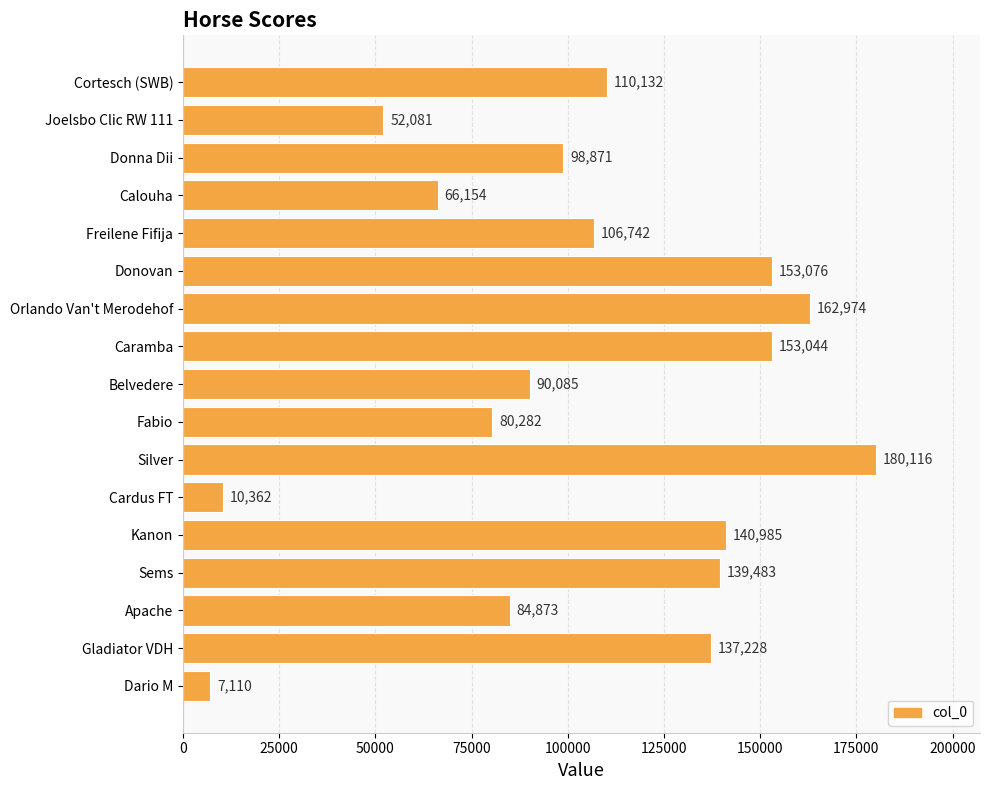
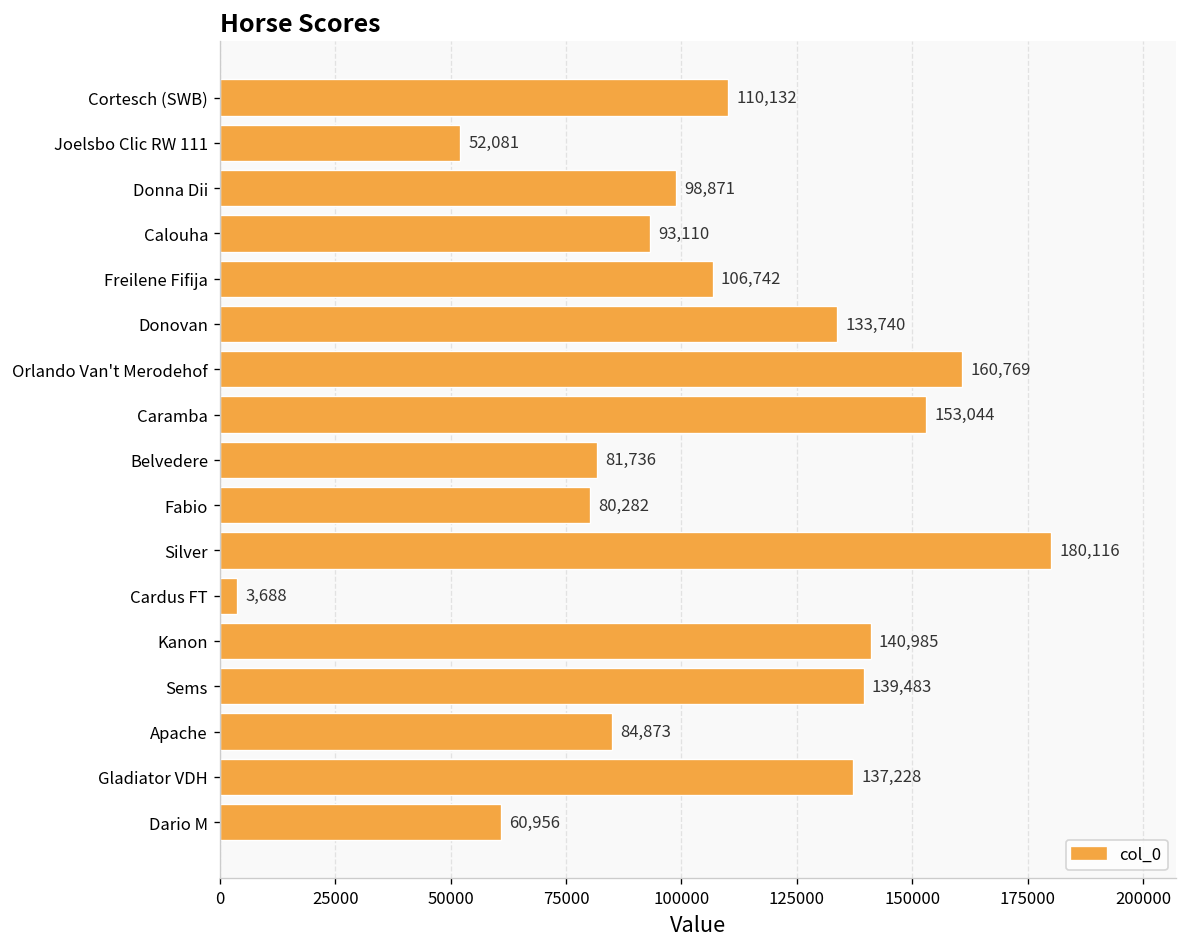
Calouha: 66,154 -> 93,110
Donovan: 153,076 -> 133,740
Orlando Van't Merodehof: 162,974 -> 160,769
Belvedere: 90,085 -> 81,736
Cardus FT: 10,362 -> 3,688
Dario M: 7,110 -> 60,956
